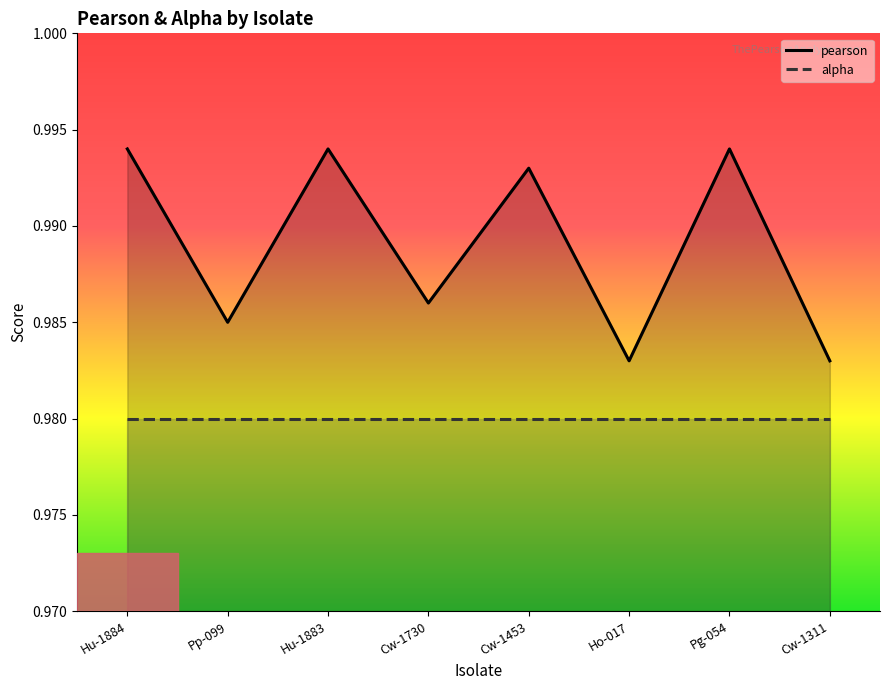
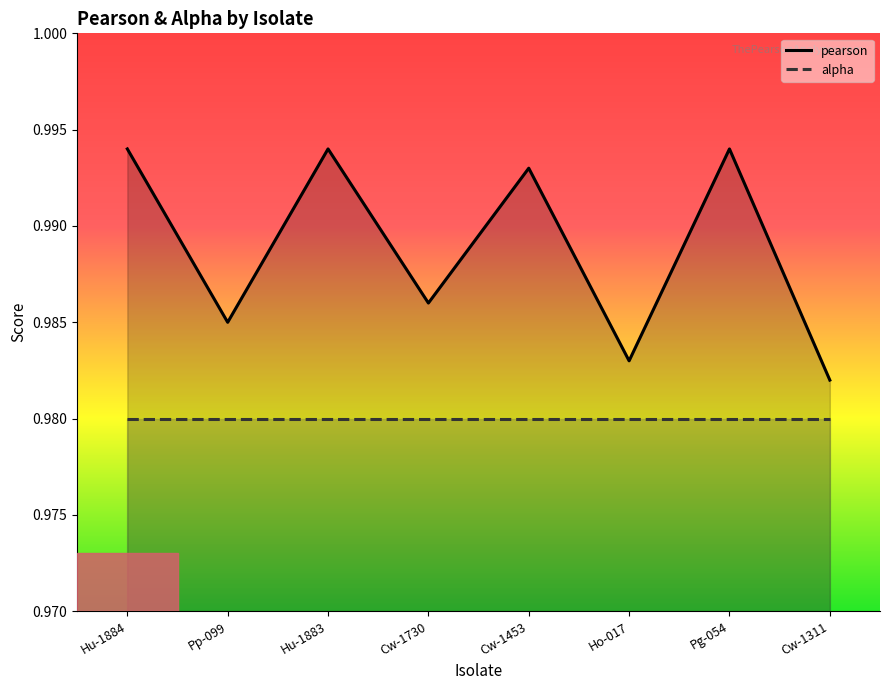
pearson, Cw-1311: 0.983 -> 0.982
